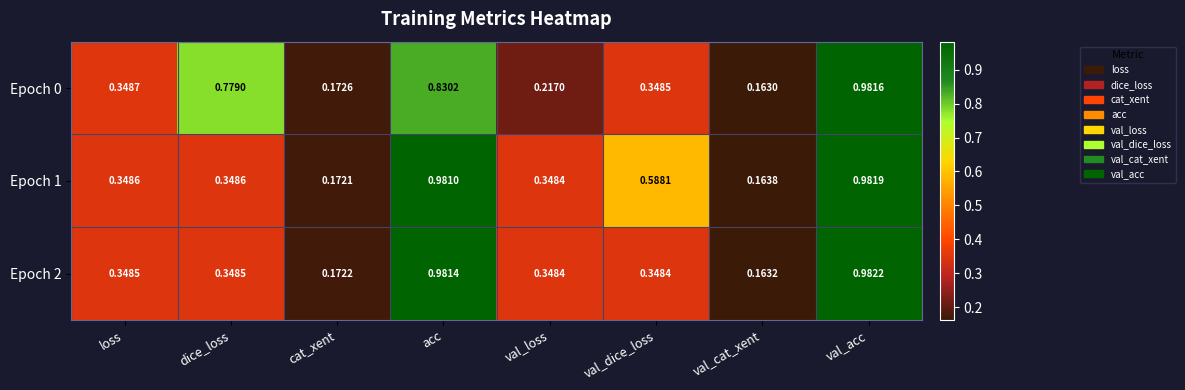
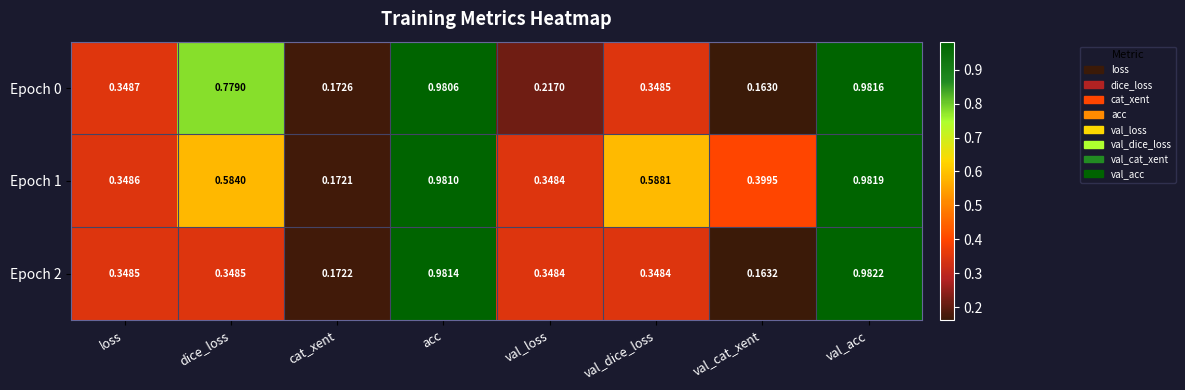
Epoch 0, acc: 0.8302 -> 0.9806
Epoch 1, dice_loss: 0.3486 -> 0.5840
Epoch 1, val_cat_xent: 0.1638 -> 0.3995
